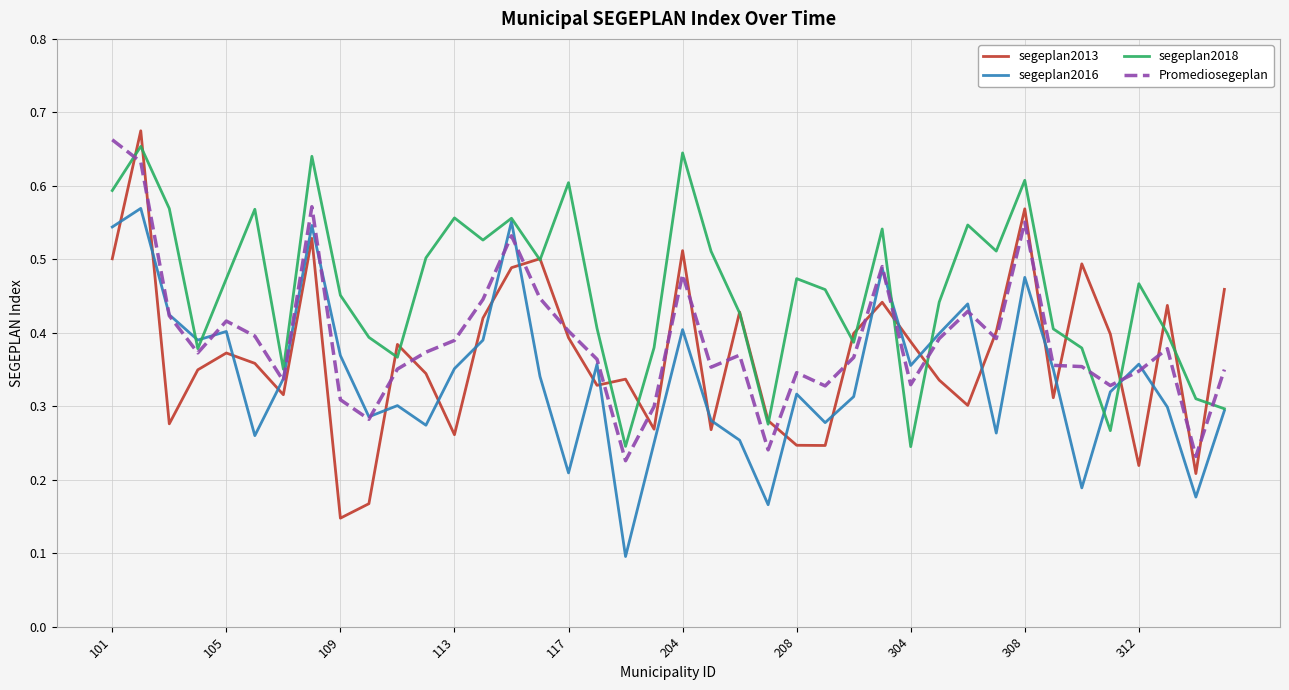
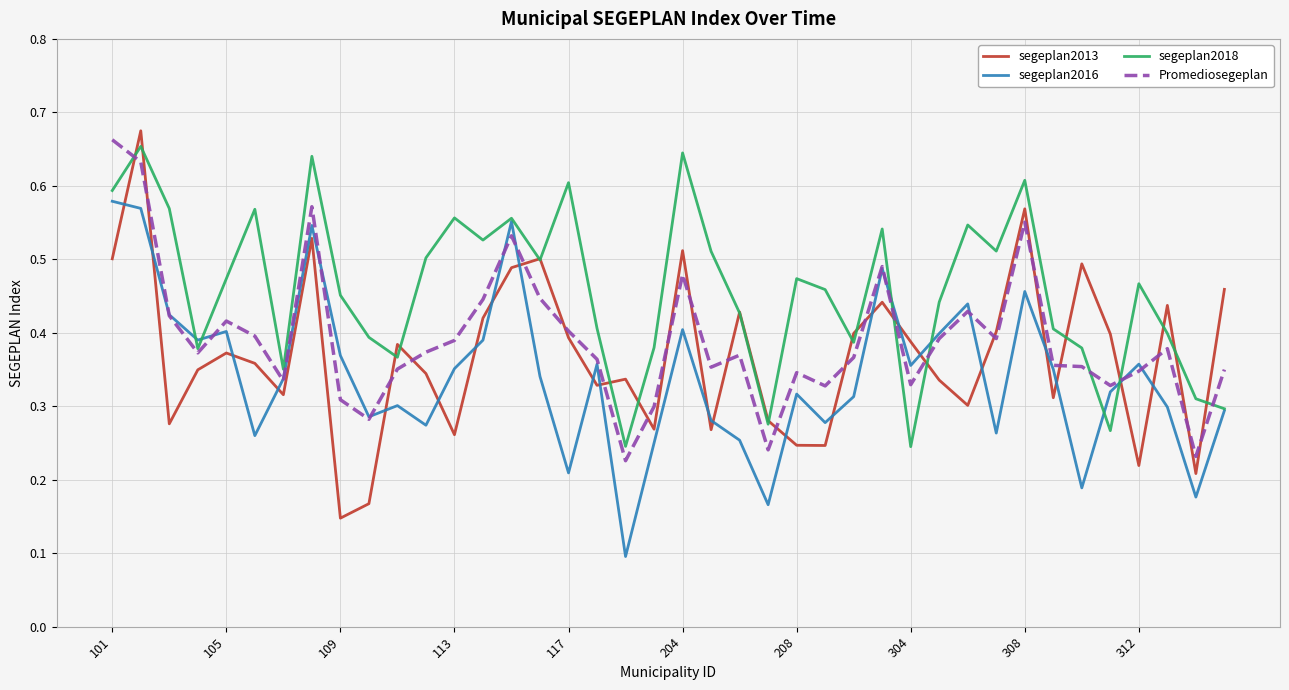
segeplan2016, 101: 0.54 -> 0.58
segeplan2016, 308: 0.48 -> 0.46
